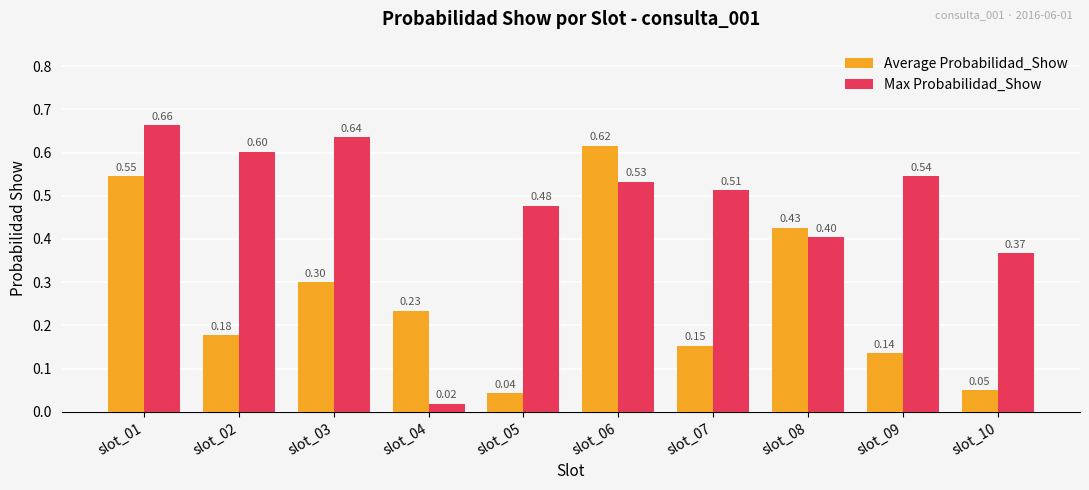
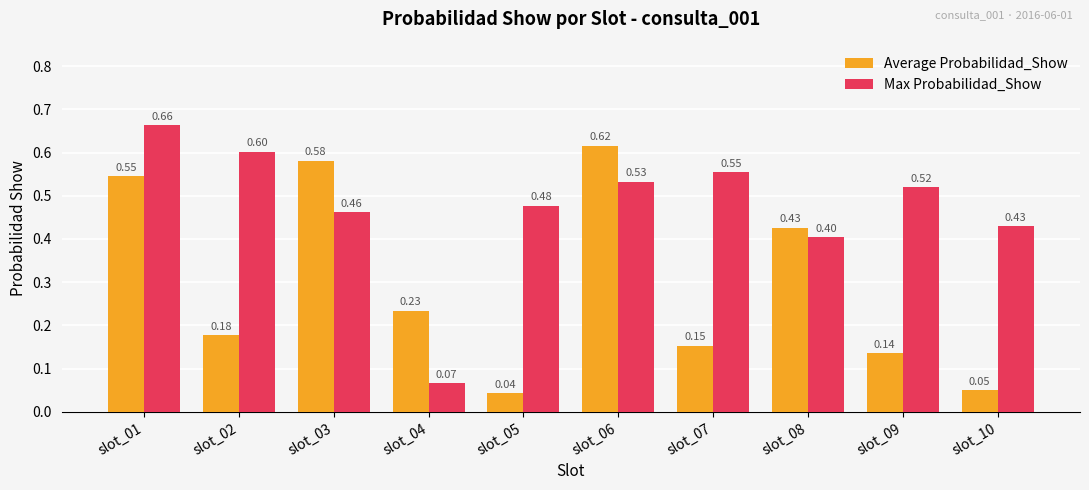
Average Probabilidad_Show, slot_03: 0.30 -> 0.58
Max Probabilidad_Show, slot_03: 0.64 -> 0.46
Max Probabilidad_Show, slot_04: 0.02 -> 0.07
Max Probabilidad_Show, slot_07: 0.51 -> 0.55
Max Probabilidad_Show, slot_09: 0.54 -> 0.52
Max Probabilidad_Show, slot_10: 0.37 -> 0.43
